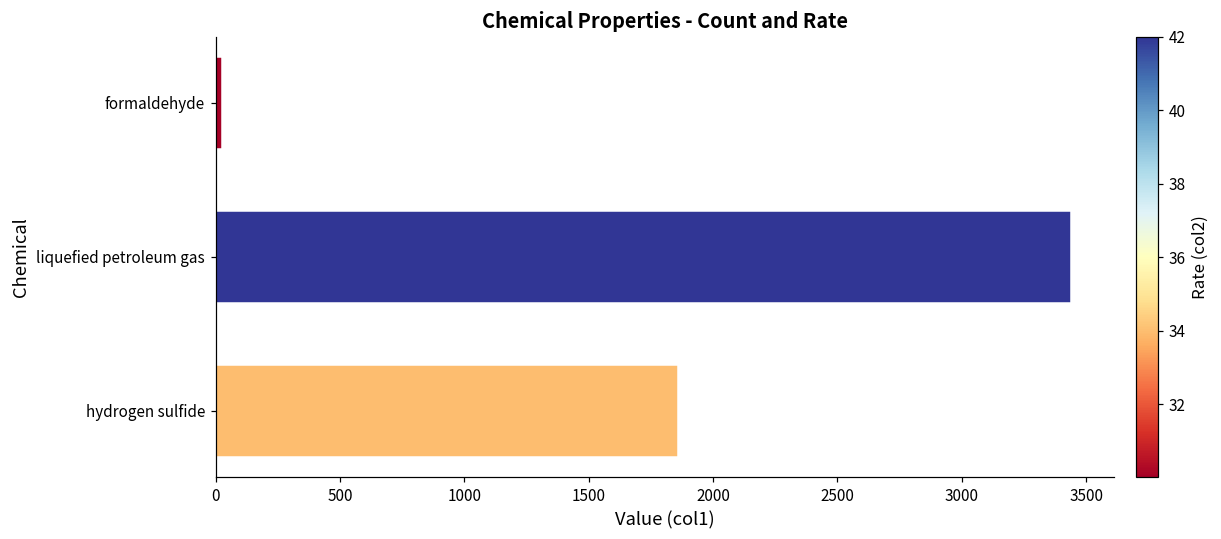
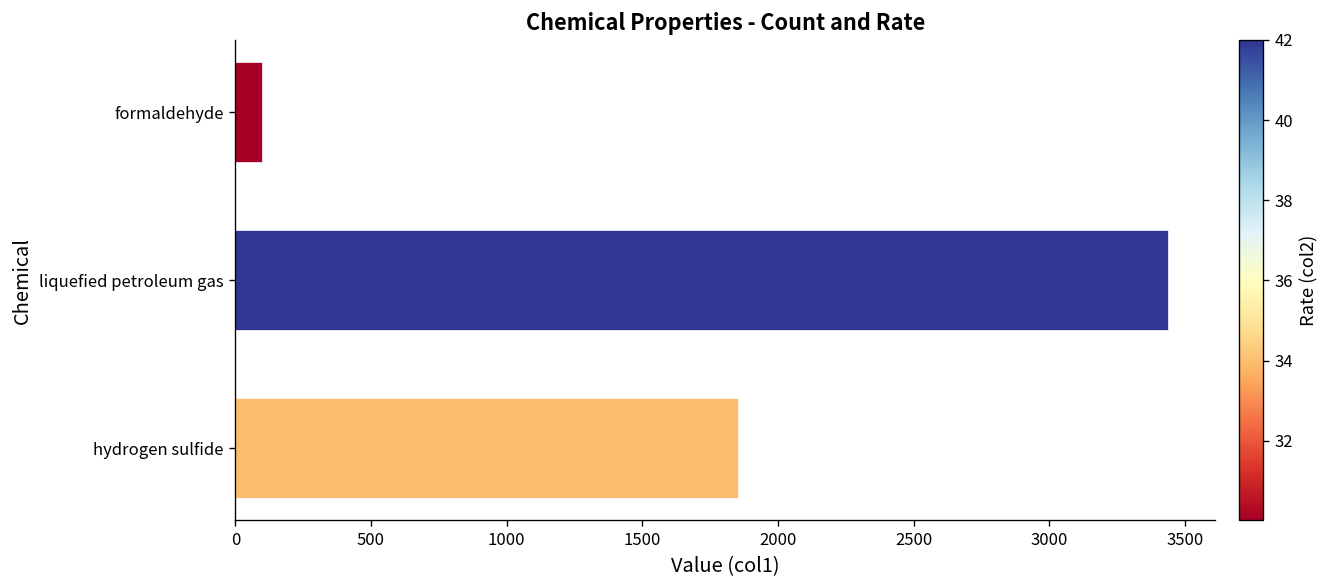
formaldehyde: 20 -> 100
